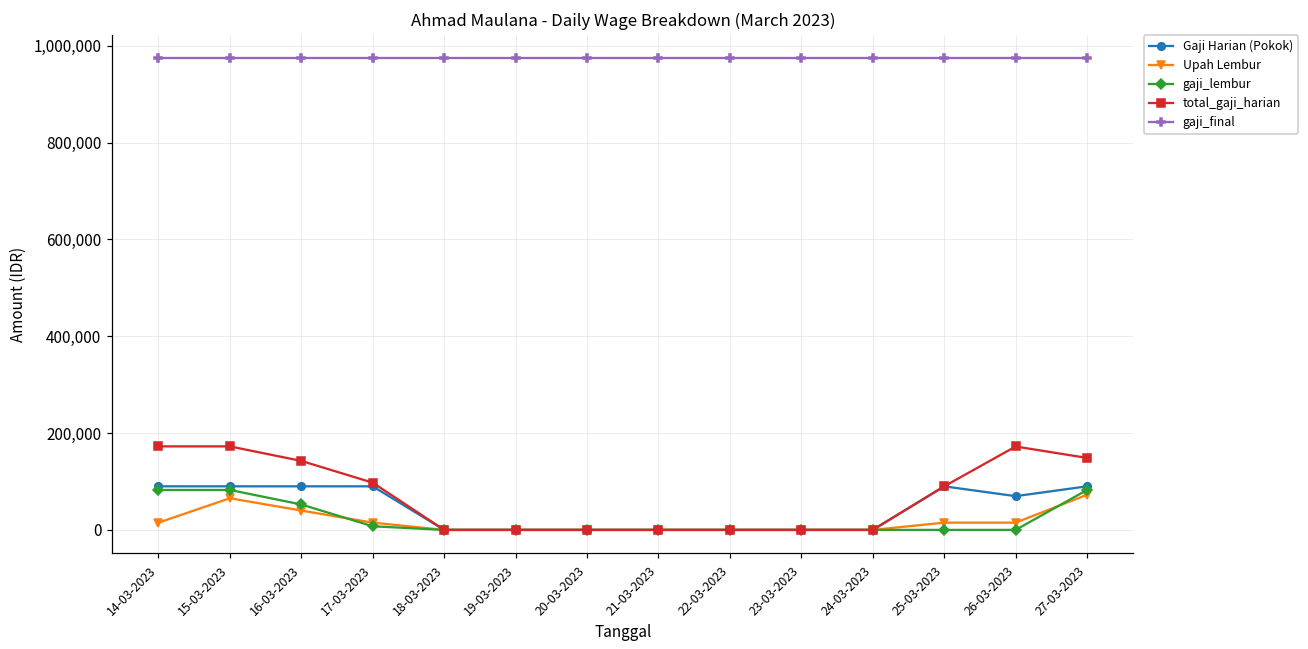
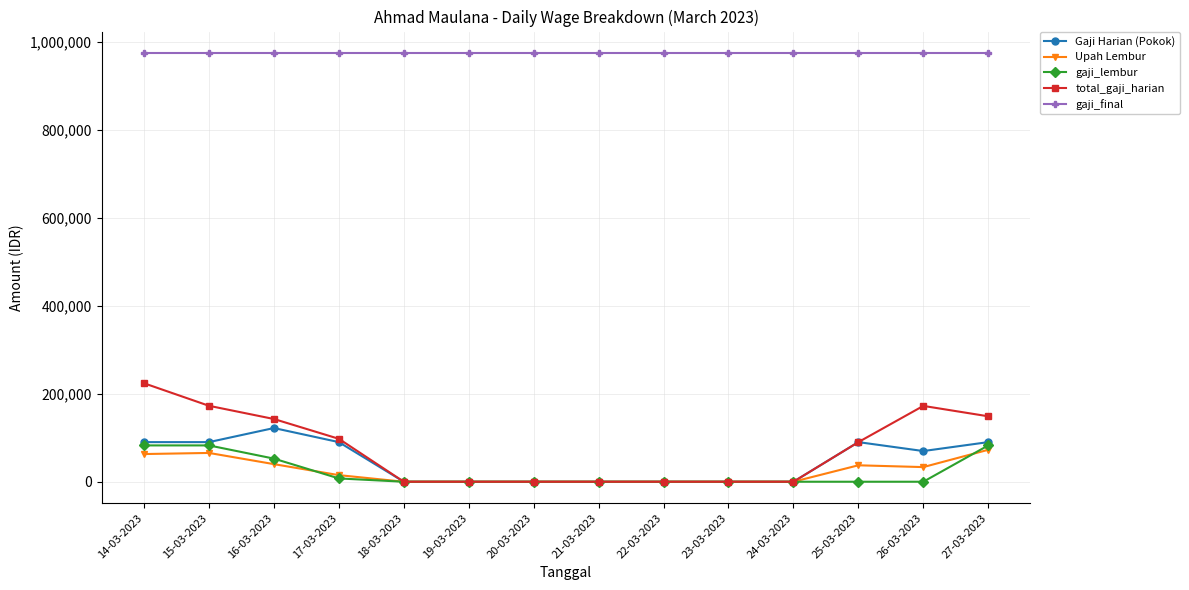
Upah Lembur, 14-03-2023: 20,000 -> 60,000
total_gaji_harian, 14-03-2023: 170,000 -> 220,000
Gaji Harian (Pokok), 16-03-2023: 90,000 -> 120,000
Upah Lembur, 25-03-2023: 20,000 -> 40,000
Upah Lembur, 26-03-2023: 20,000 -> 30,000
